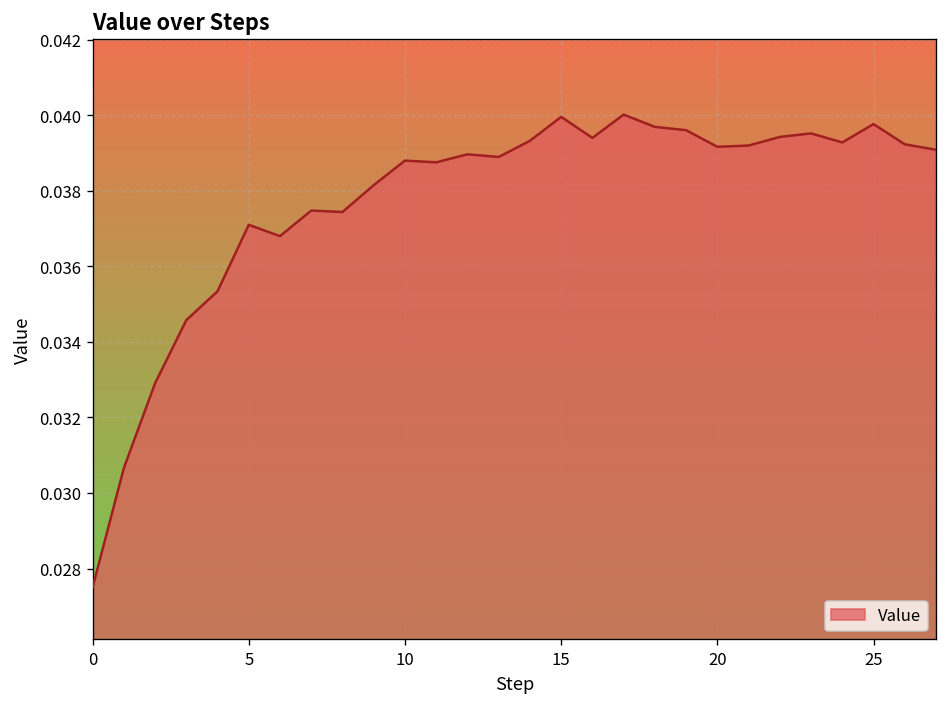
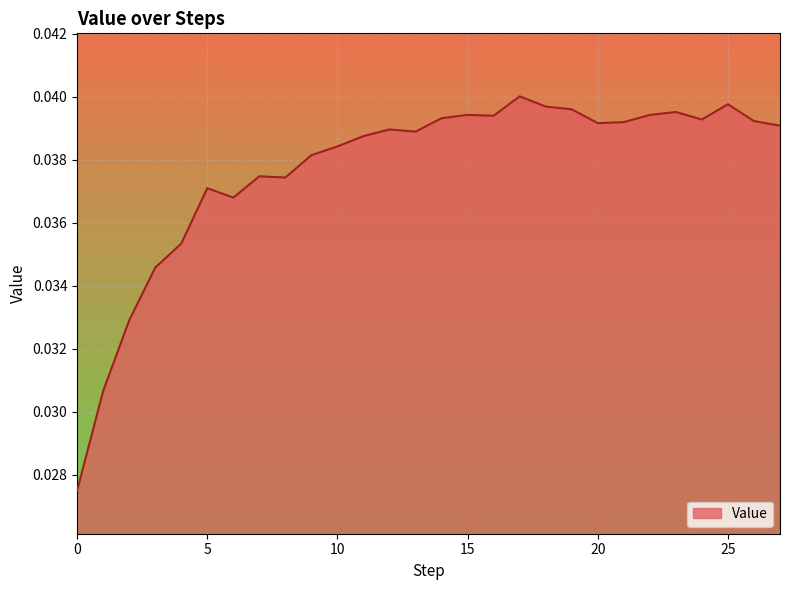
10: 0.0388 -> 0.0384
15: 0.0400 -> 0.0394
